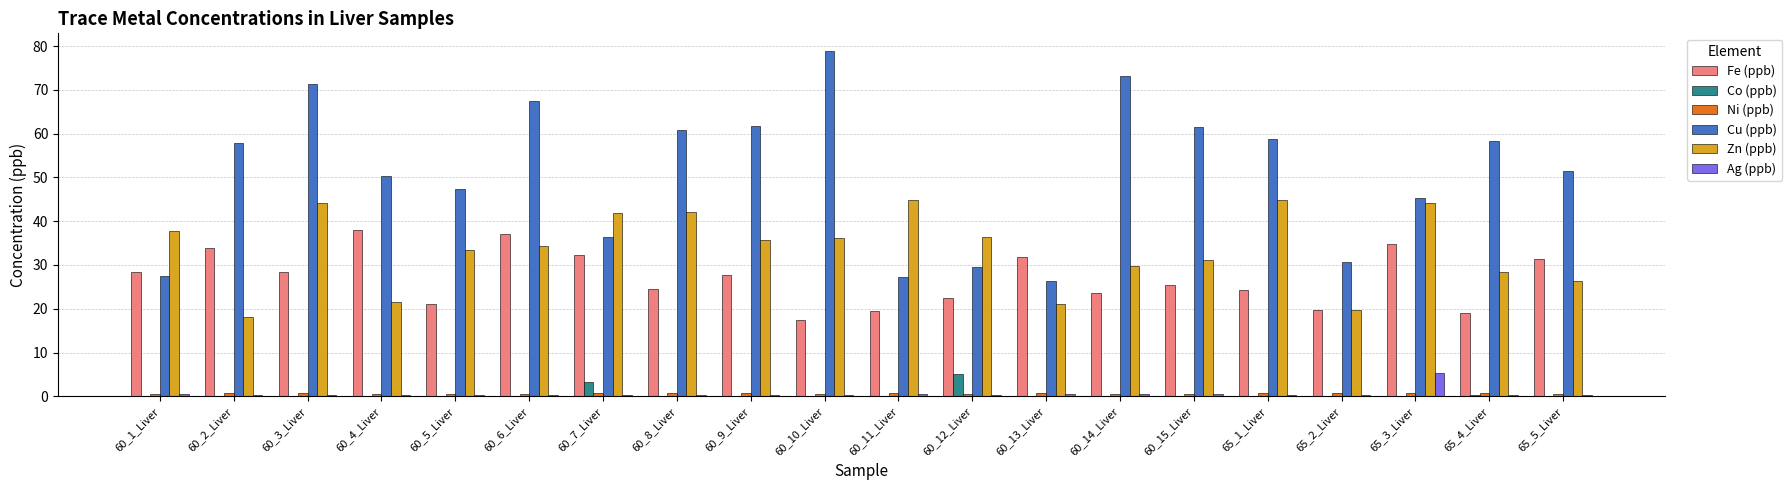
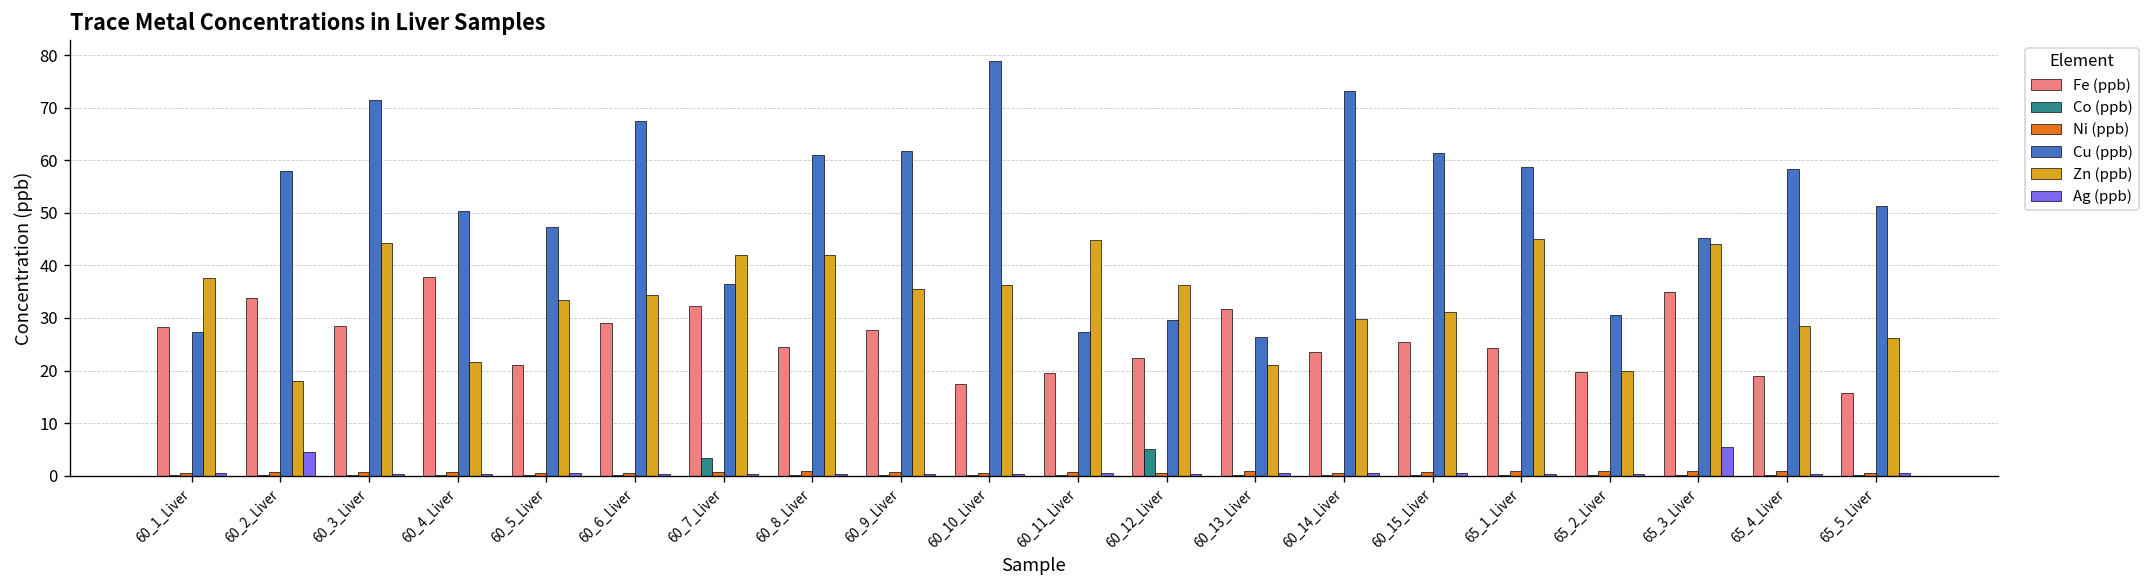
Ag (ppb), 60_2_Liver: 0 -> 5
Fe (ppb), 60_6_Liver: 37 -> 29
Fe (ppb), 65_5_Liver: 31 -> 16
